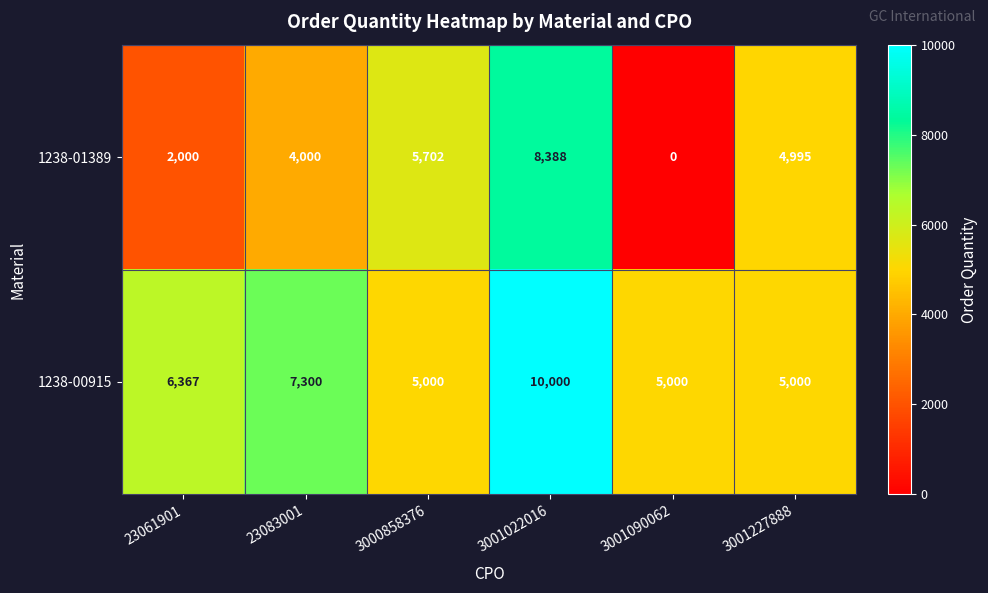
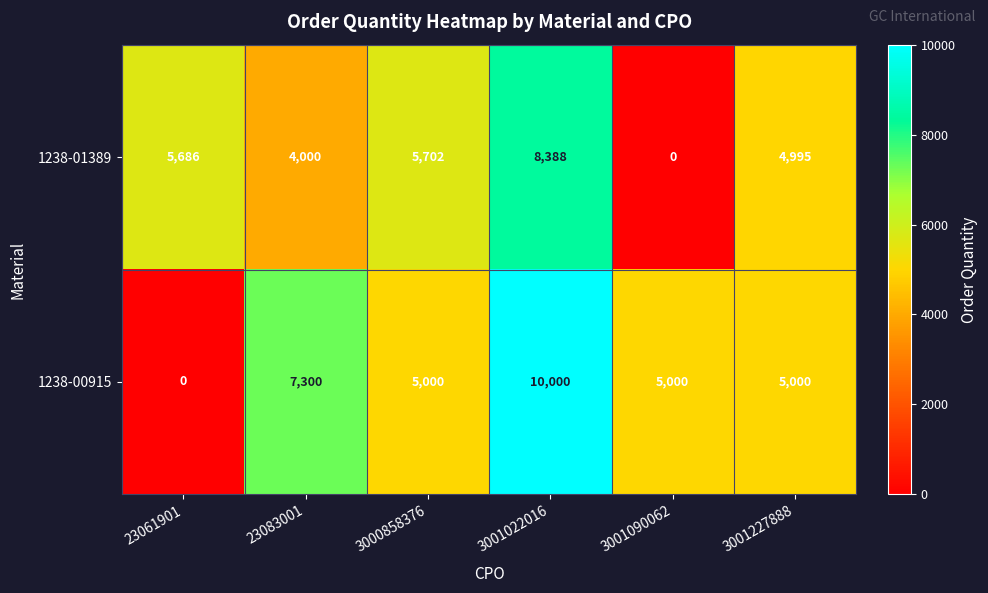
1238-01389, 23061901: 2,000 -> 5,686
1238-00915, 23061901: 6,367 -> 0
